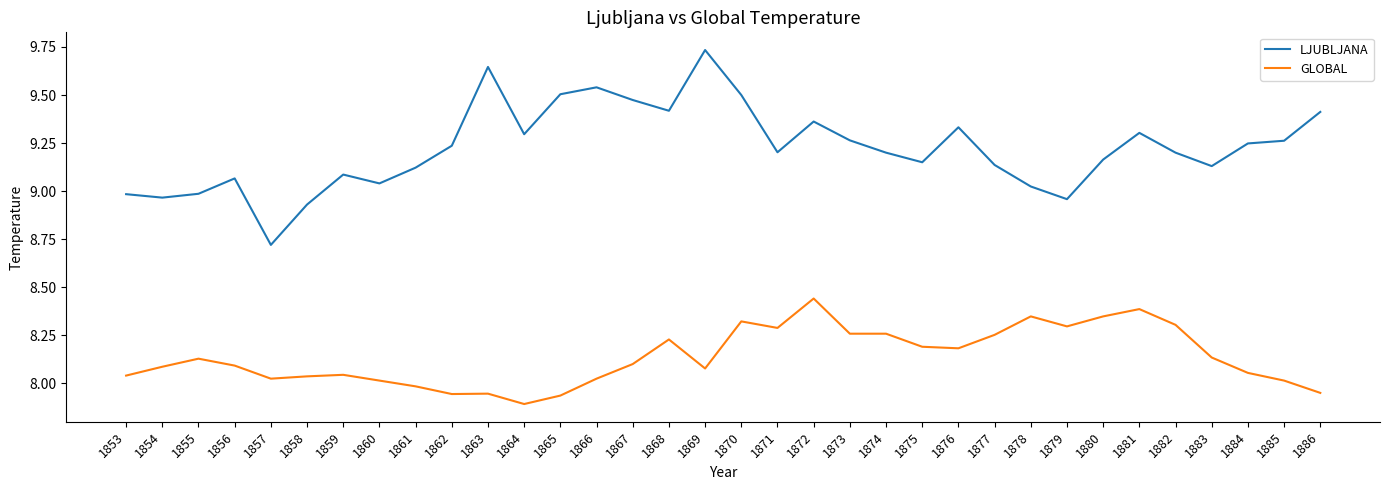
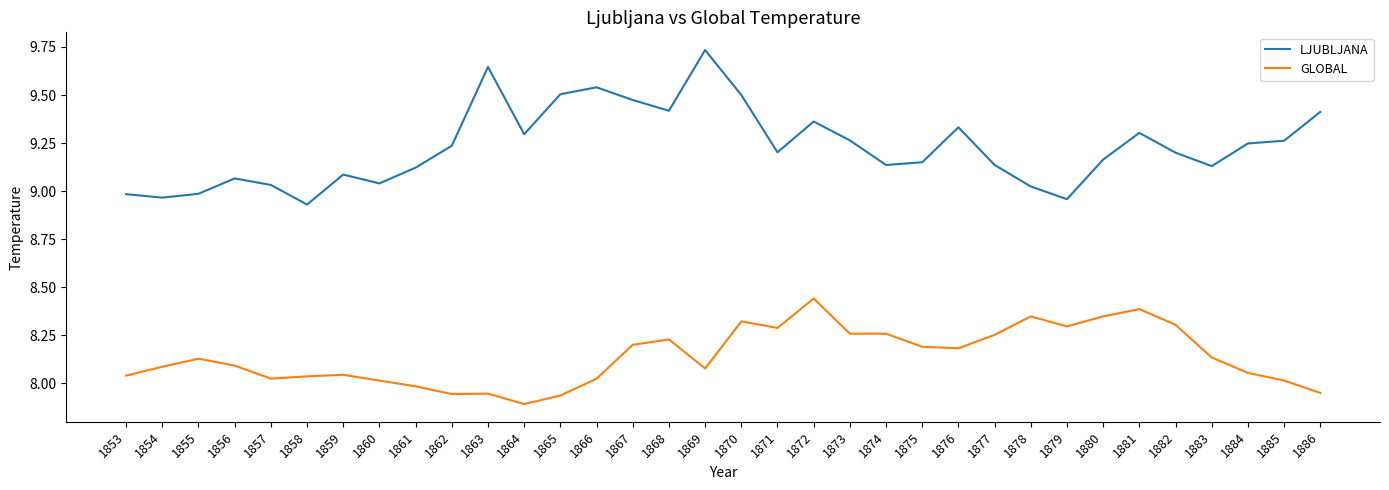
LJUBLJANA, 1857: 8.72 -> 9.03
GLOBAL, 1867: 8.1 -> 8.2
LJUBLJANA, 1874: 9.20 -> 9.14
